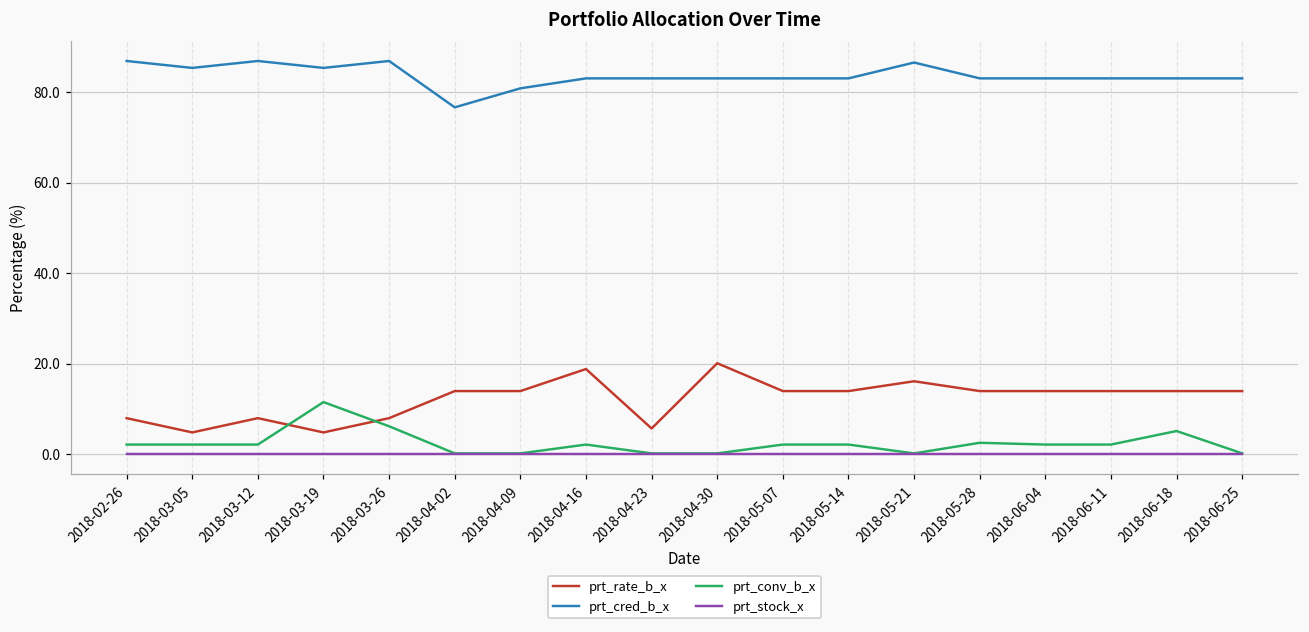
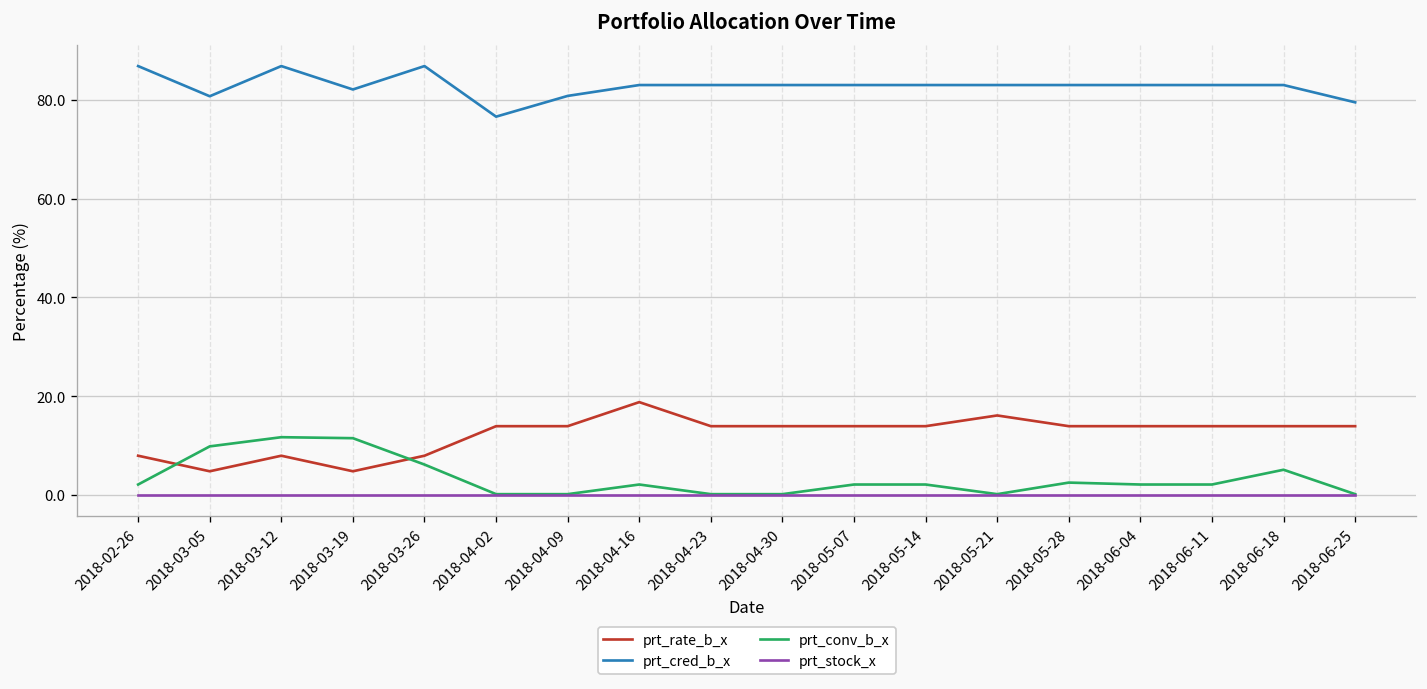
prt_cred_b_x, 2018-03-05: 85 -> 81
prt_conv_b_x, 2018-03-05: 2 -> 10
prt_conv_b_x, 2018-03-12: 2 -> 12
prt_cred_b_x, 2018-03-19: 85 -> 82
prt_rate_b_x, 2018-04-23: 6 -> 14
prt_rate_b_x, 2018-04-30: 20 -> 14
prt_cred_b_x, 2018-05-21: 87 -> 83
prt_cred_b_x, 2018-06-25: 83 -> 80
